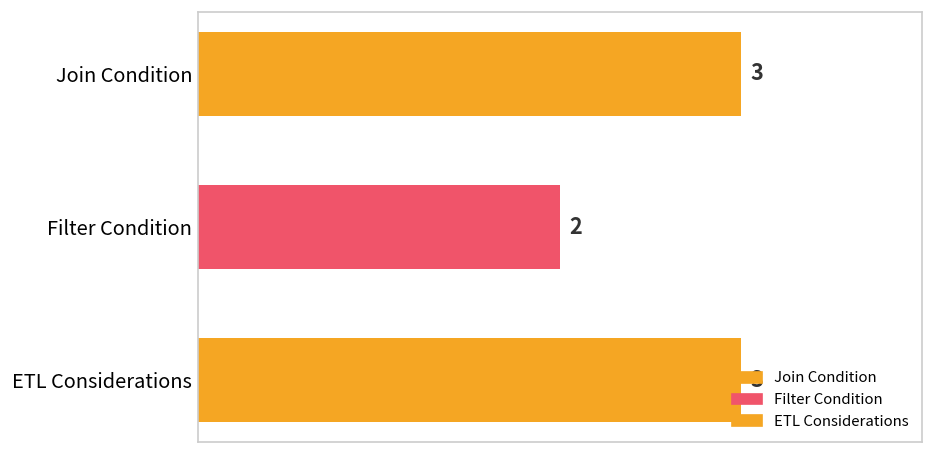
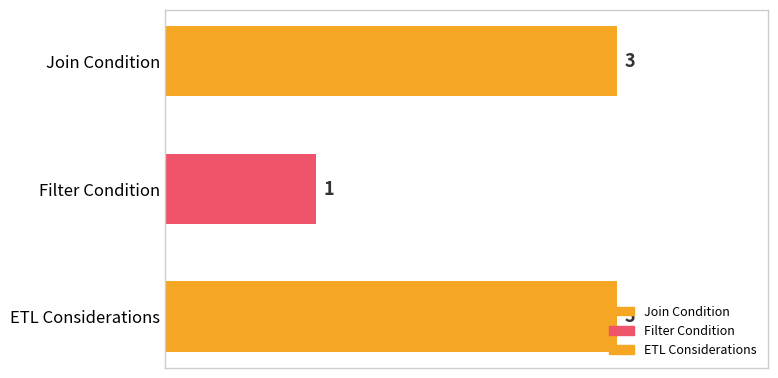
Filter Condition: 2 -> 1
